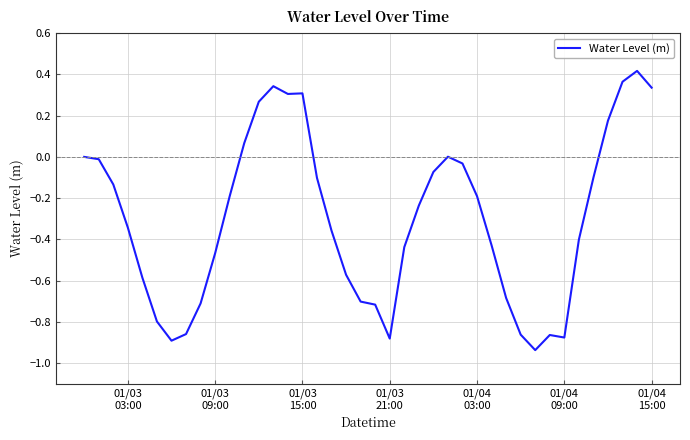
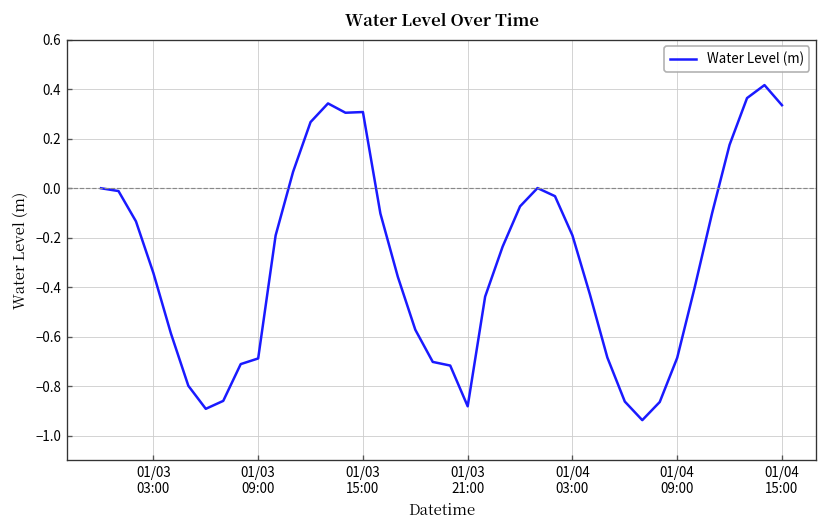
01/03 09:00: -0.47 -> -0.69
01/04 09:00: -0.88 -> -0.69
